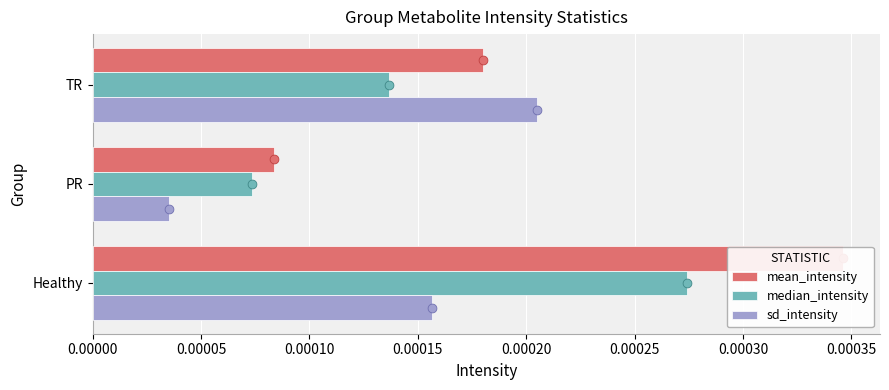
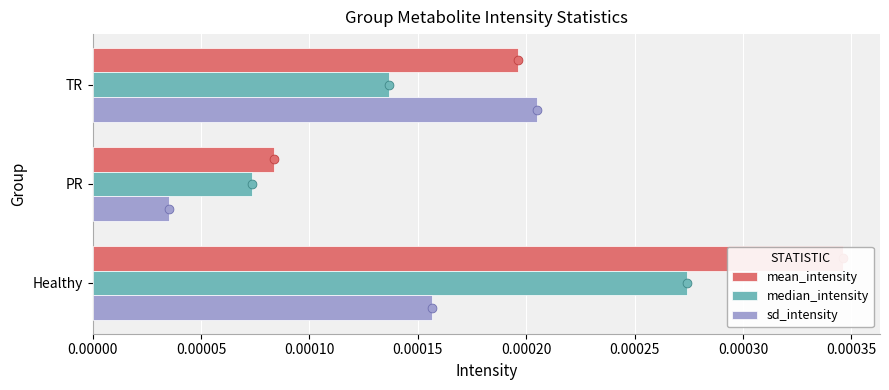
mean_intensity, TR: 0.000180 -> 0.000196
